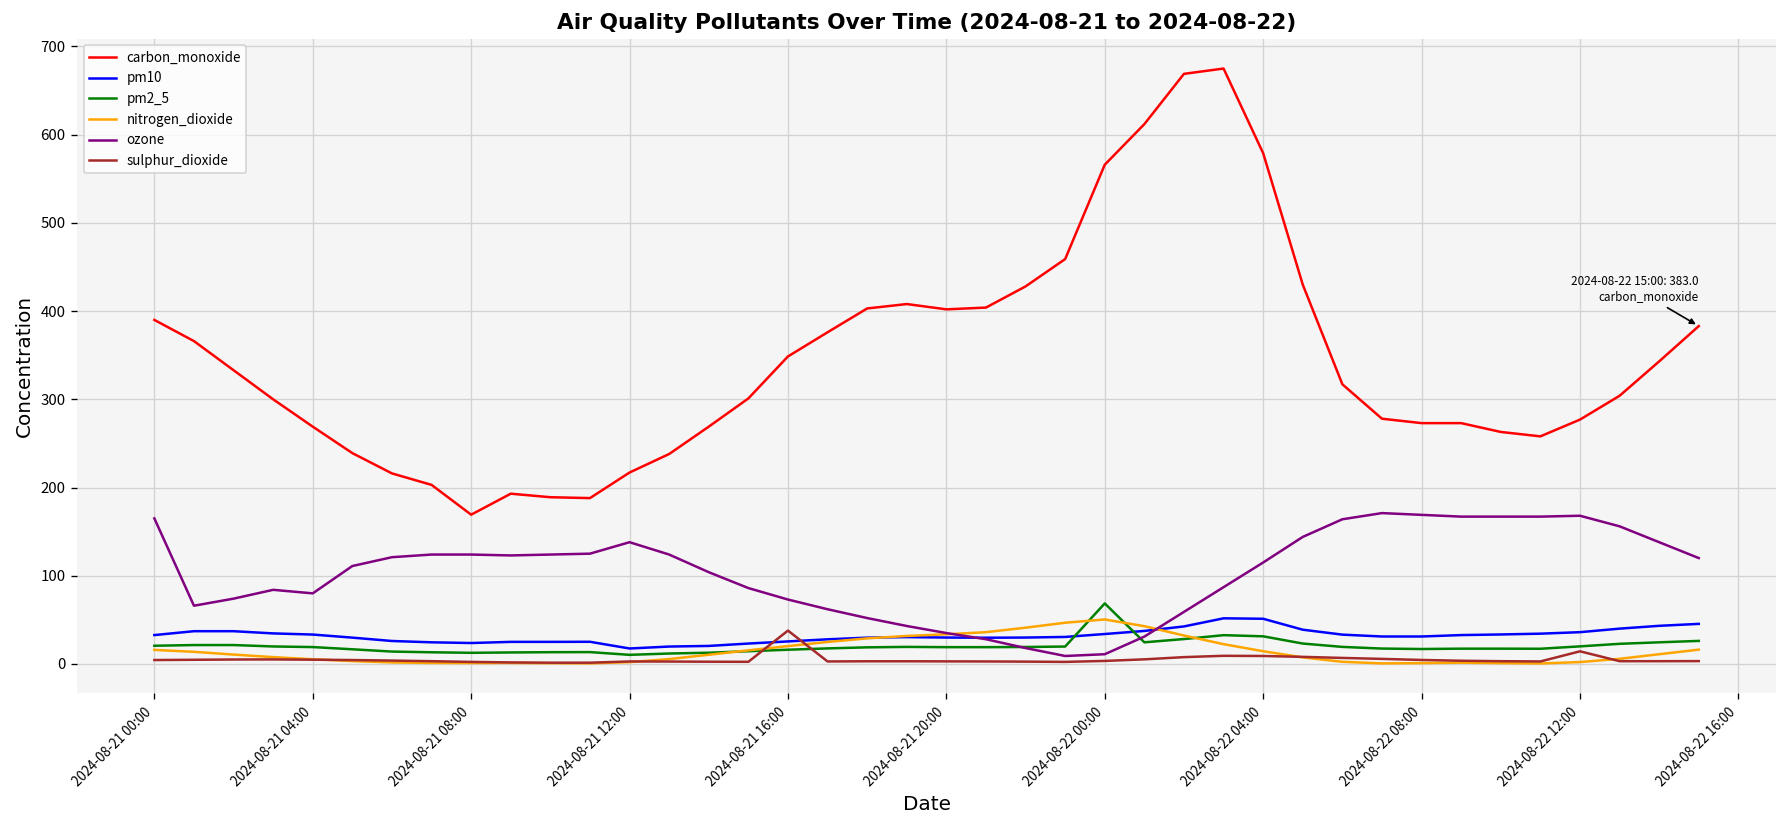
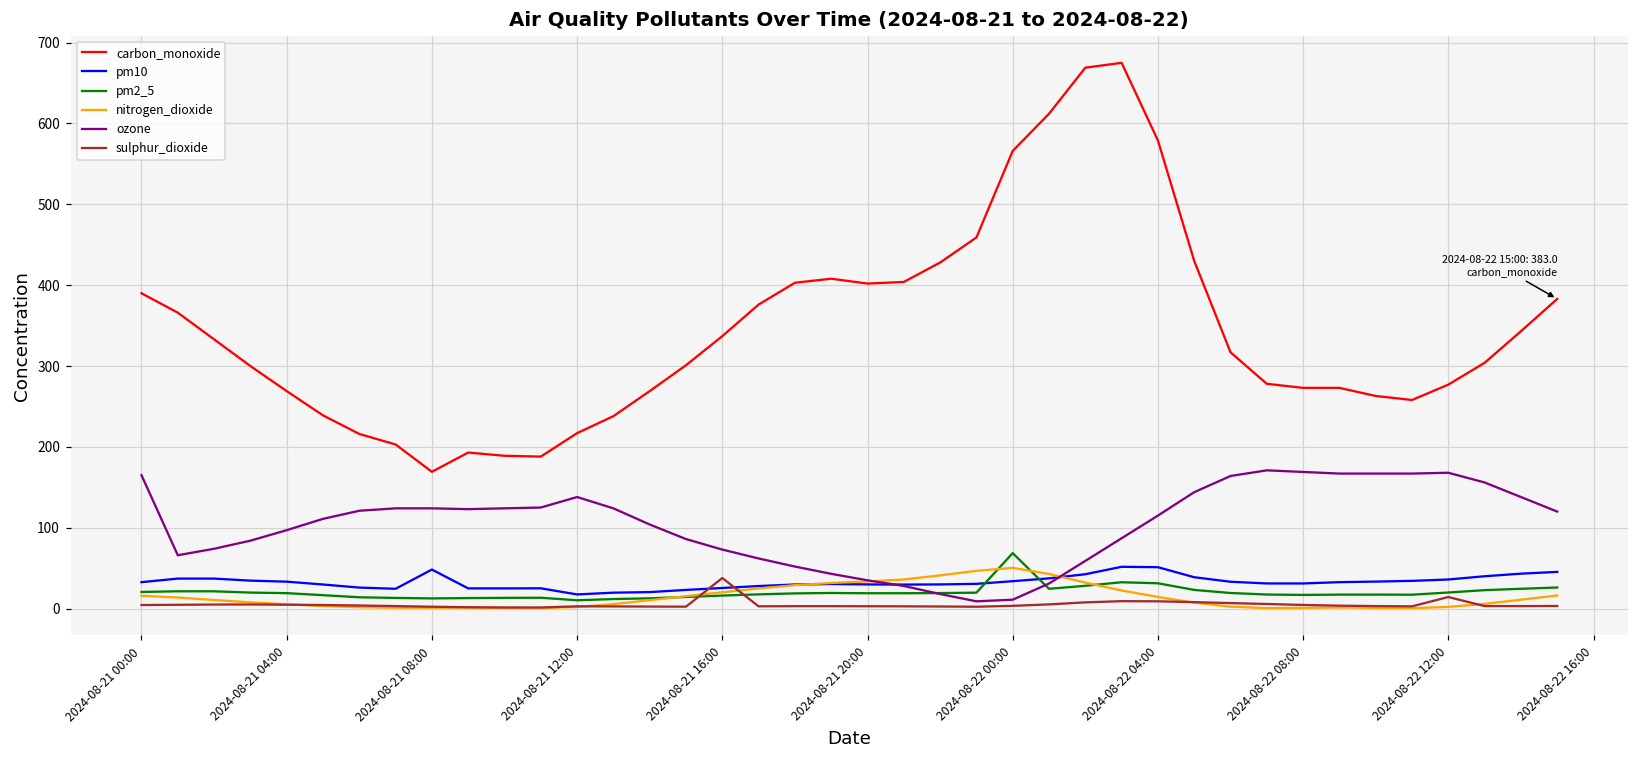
ozone, 2024-08-21 04:00: 80 -> 100
pm10, 2024-08-21 08:00: 20 -> 50
carbon_monoxide, 2024-08-21 16:00: 350 -> 340
